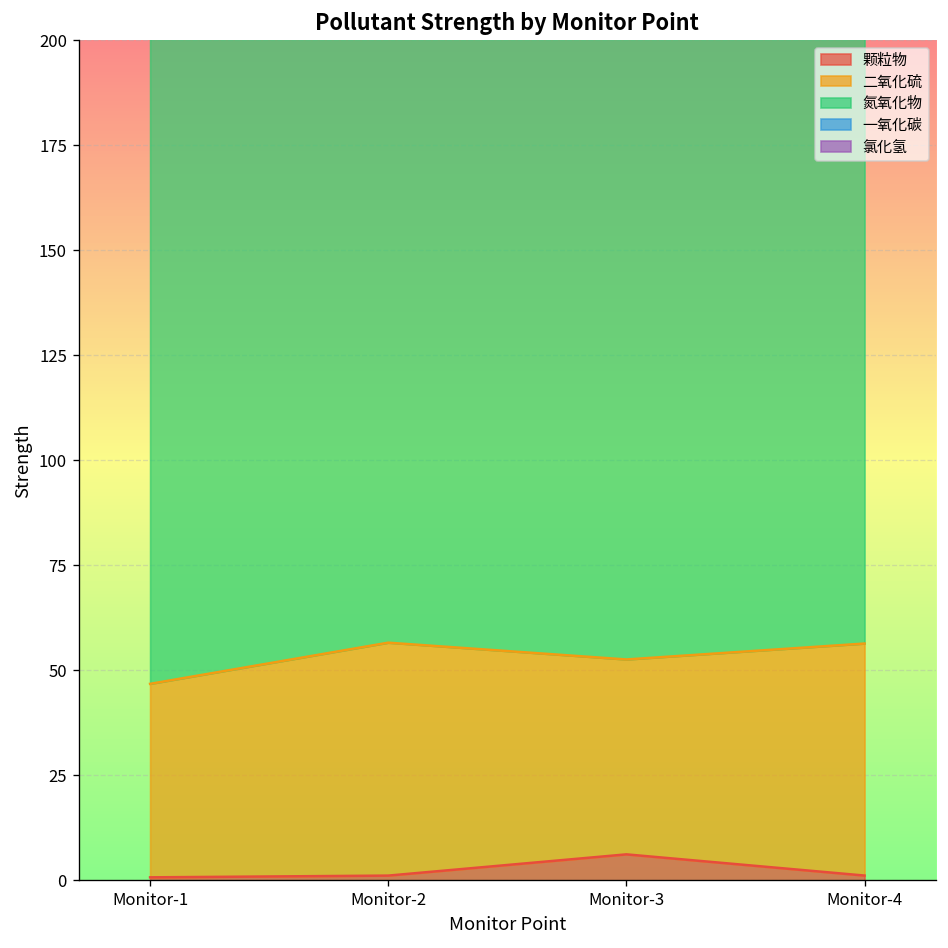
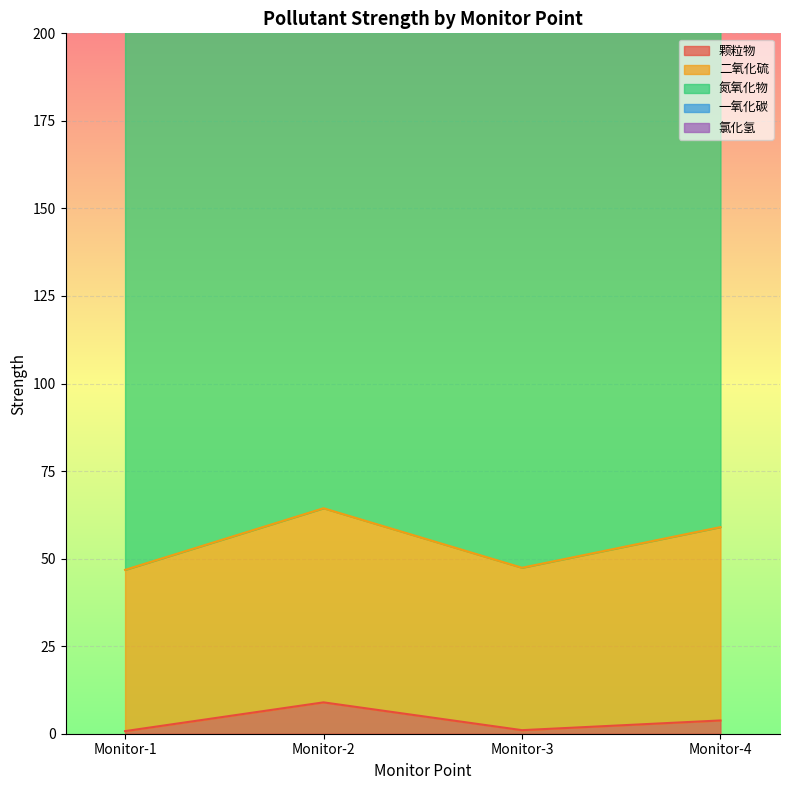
颗粒物, Monitor-2: 1 -> 9
颗粒物, Monitor-3: 6 -> 1
颗粒物, Monitor-4: 1 -> 4
